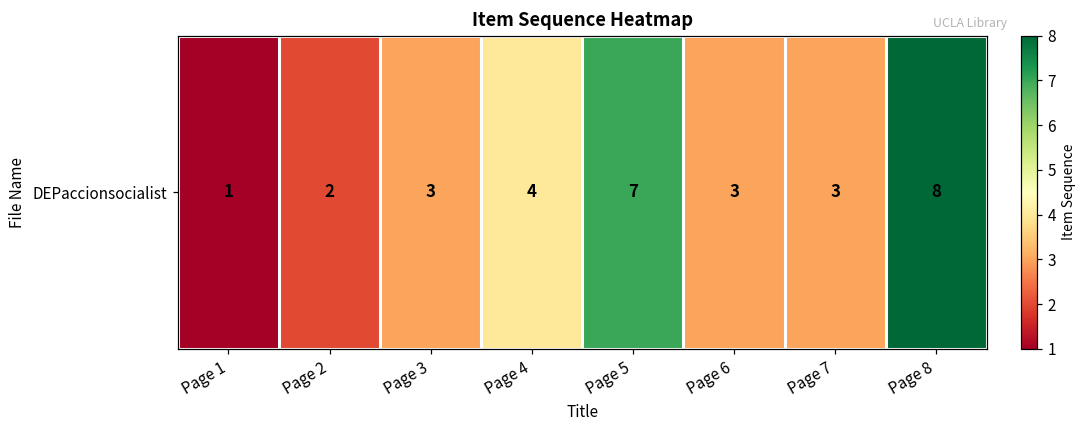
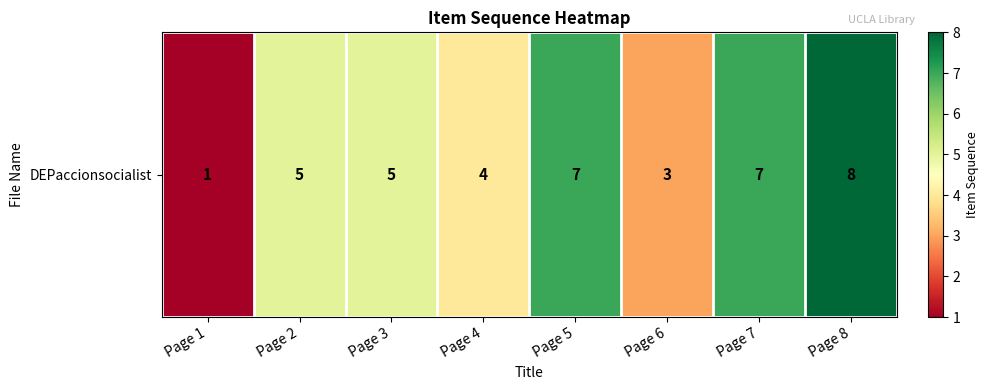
DEPaccionsocialist, Page 2: 2 -> 5
DEPaccionsocialist, Page 3: 3 -> 5
DEPaccionsocialist, Page 7: 3 -> 7
